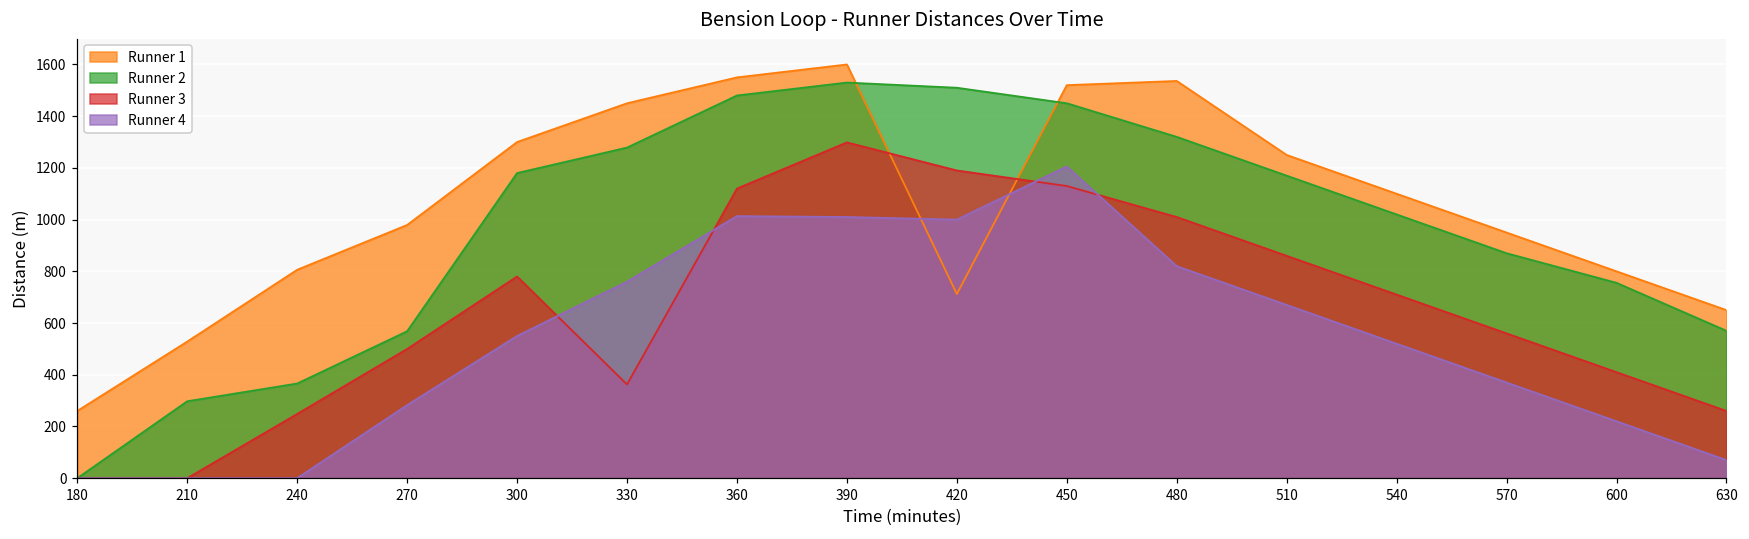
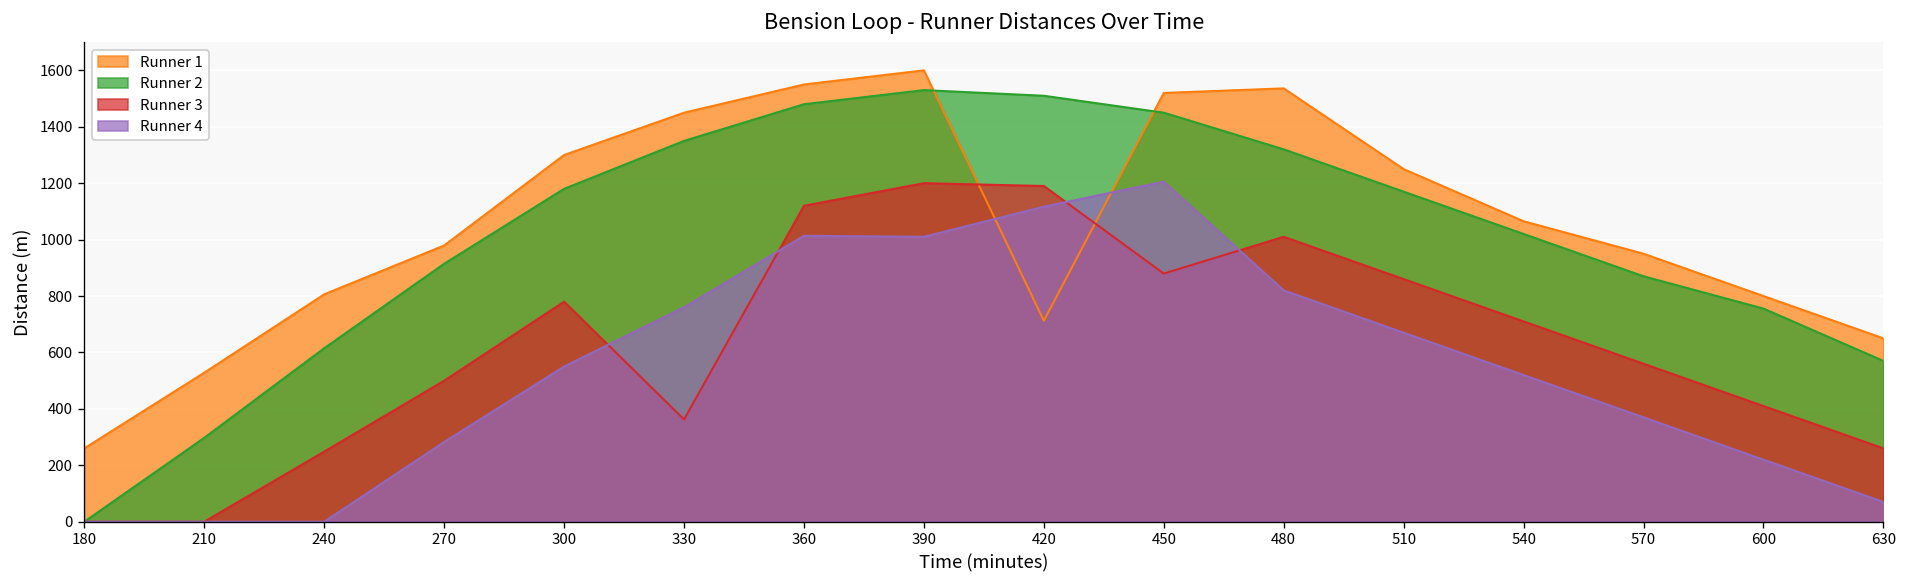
Runner 2, 240: 370 -> 610
Runner 2, 270: 570 -> 910
Runner 2, 330: 1280 -> 1350
Runner 3, 390: 1300 -> 1200
Runner 4, 420: 1000 -> 1120
Runner 3, 450: 1130 -> 880
Runner 1, 540: 1100 -> 1070
